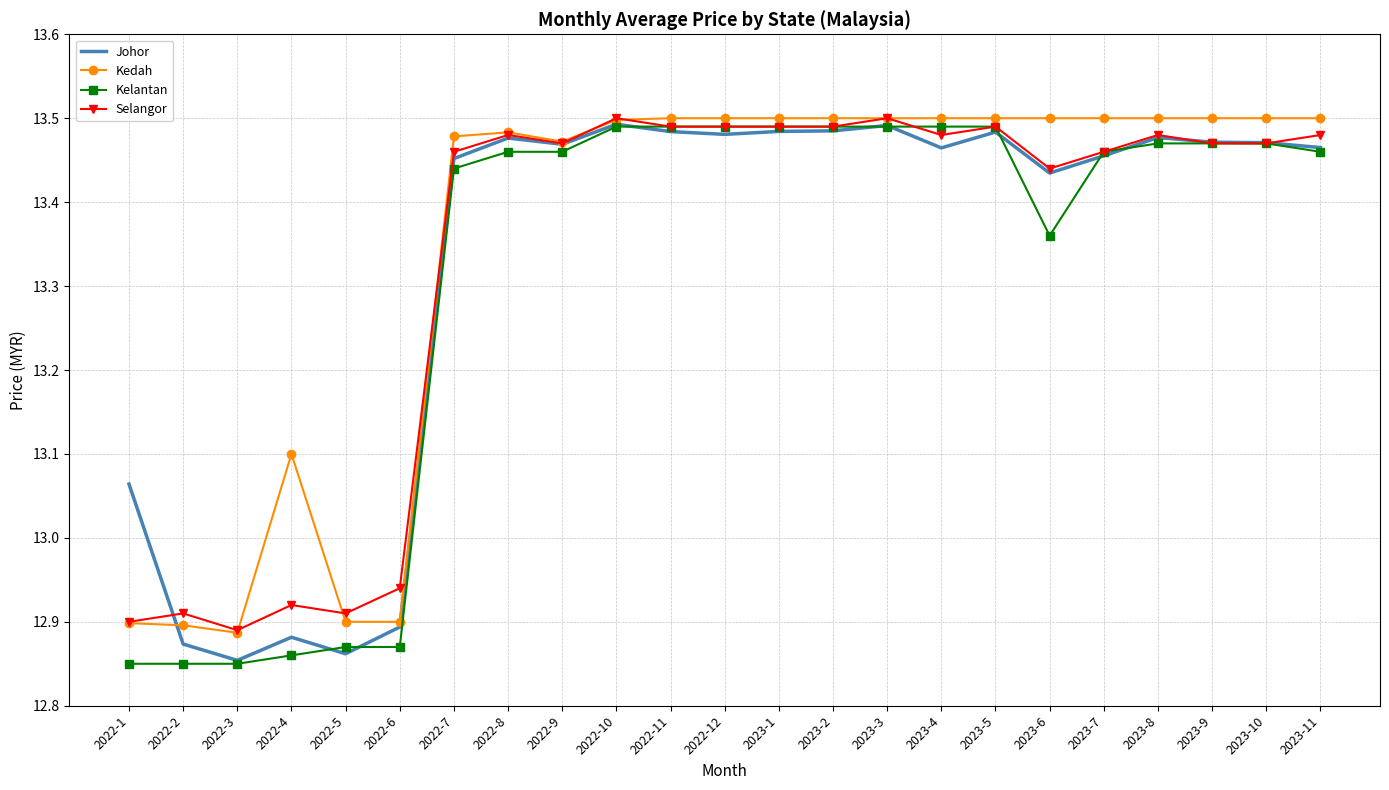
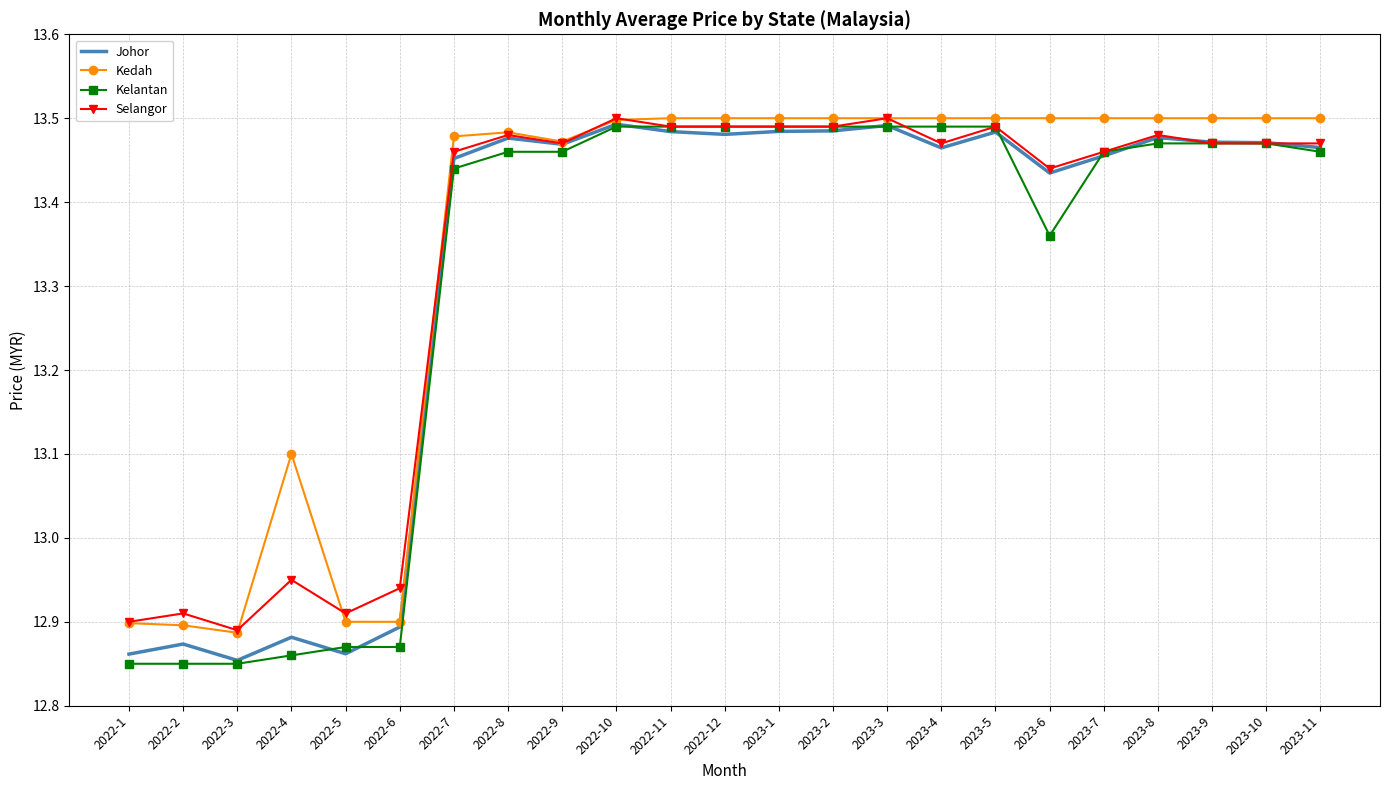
Johor, 2022-1: 13.06 -> 12.86
Selangor, 2022-4: 12.92 -> 12.95
Selangor, 2023-4: 13.48 -> 13.47
Selangor, 2023-11: 13.48 -> 13.47
